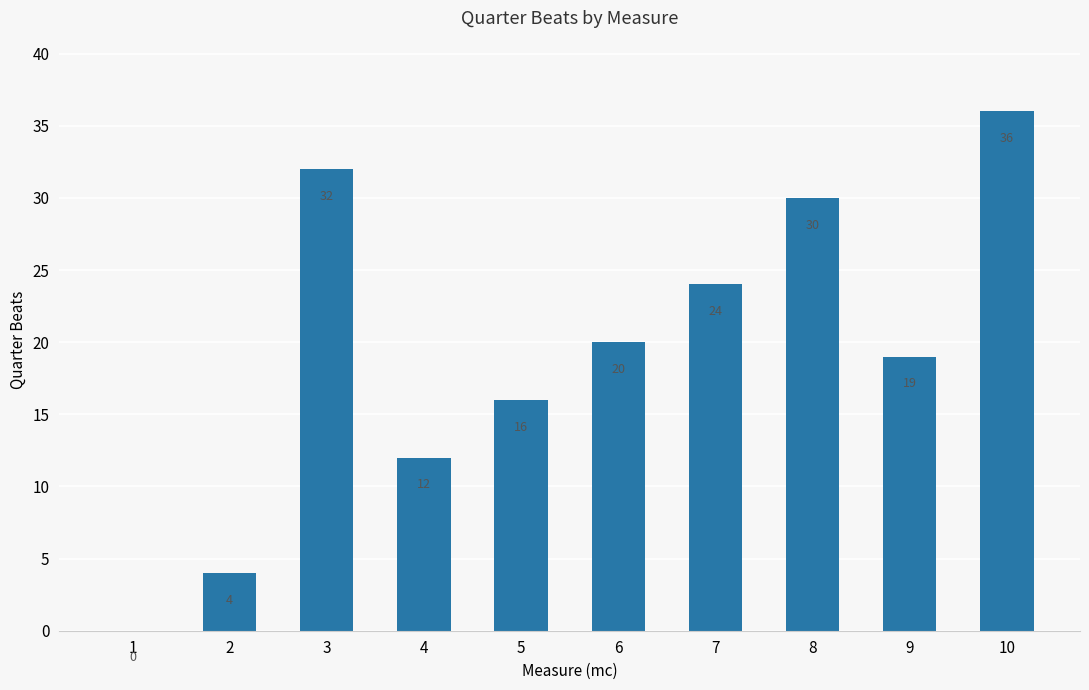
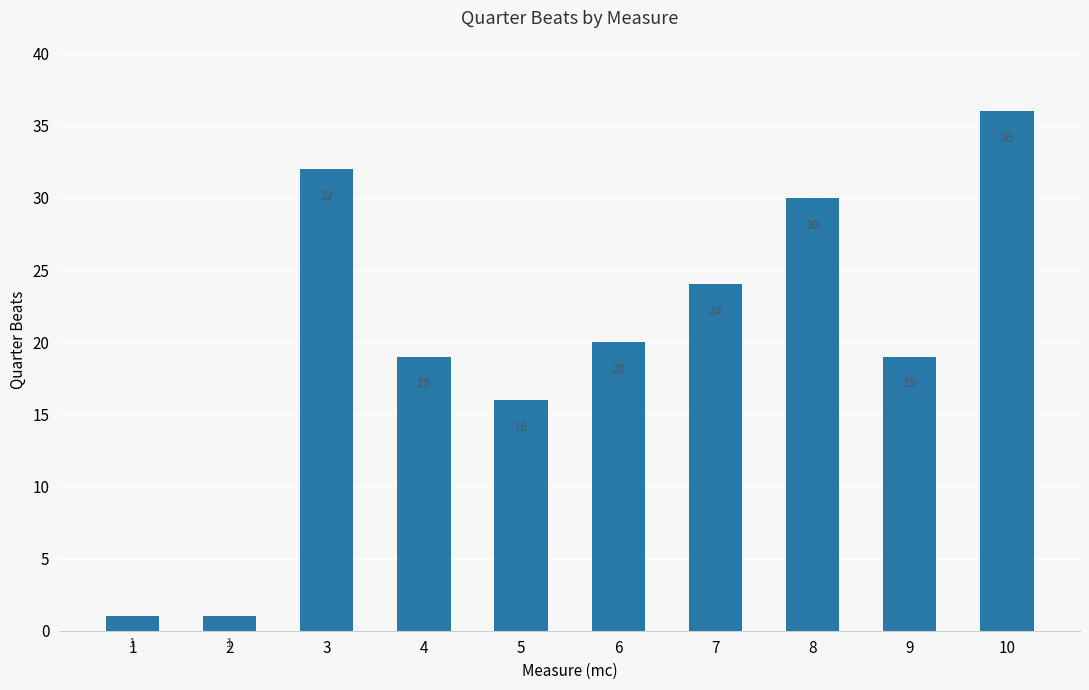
1: 0 -> 1
2: 4 -> 1
4: 12 -> 19
